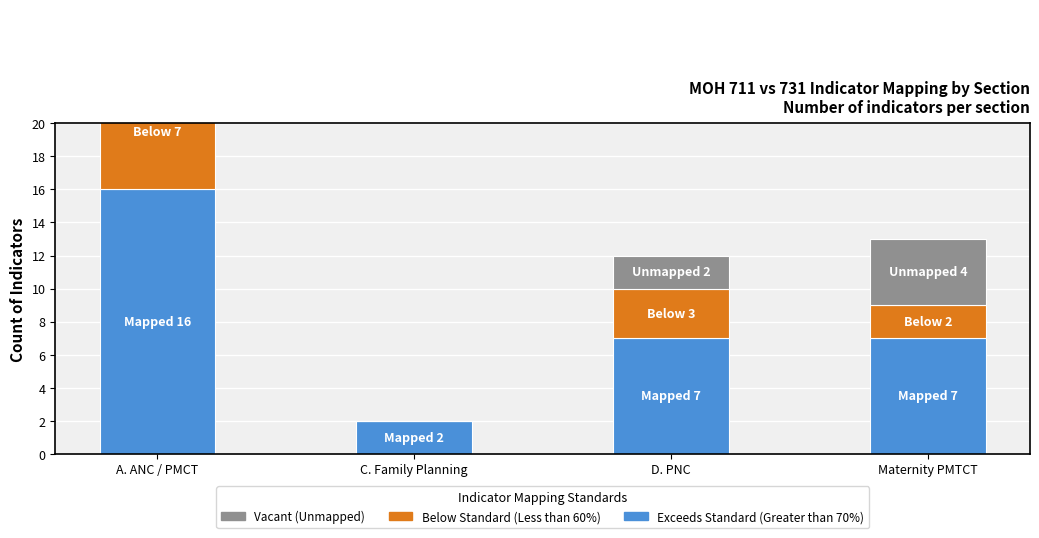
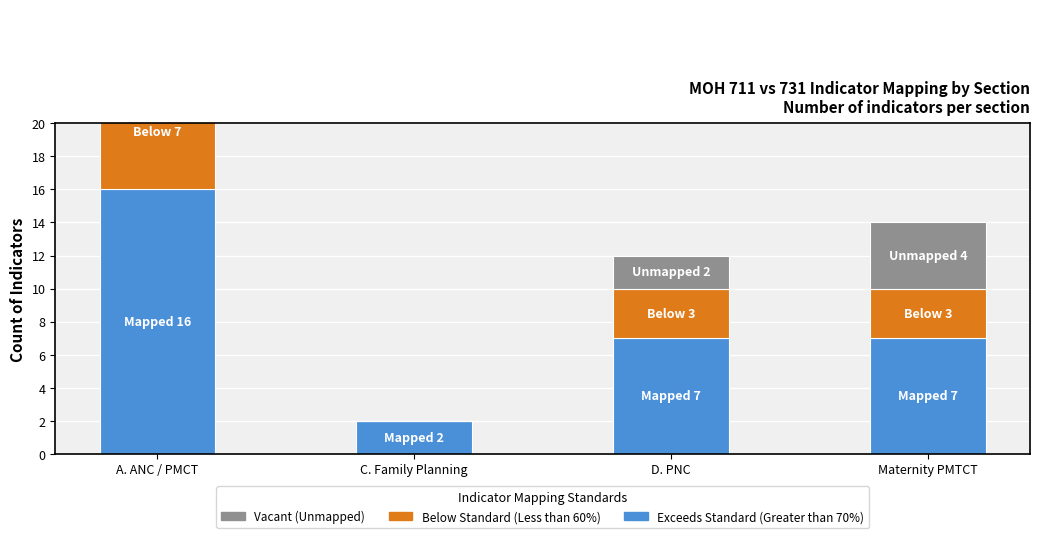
Below Standard (Less than 60%), Maternity PMTCT: 2 -> 3
